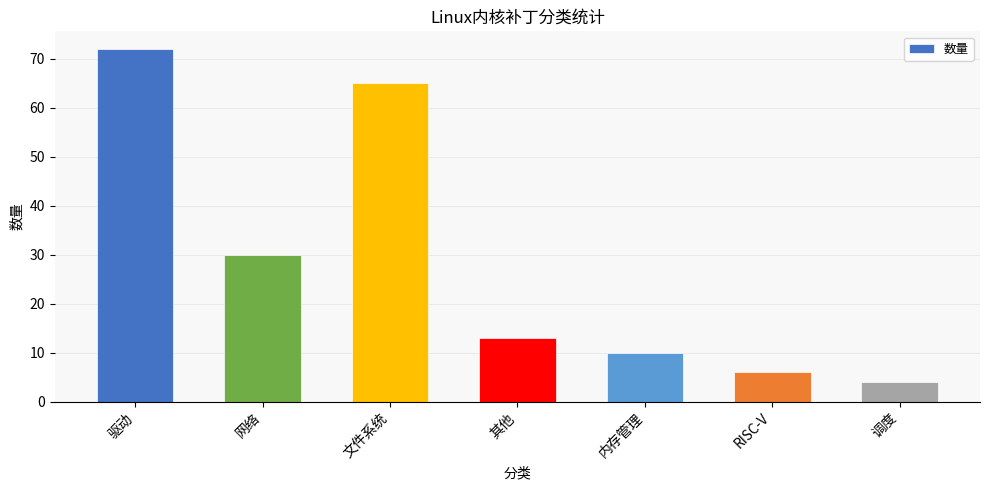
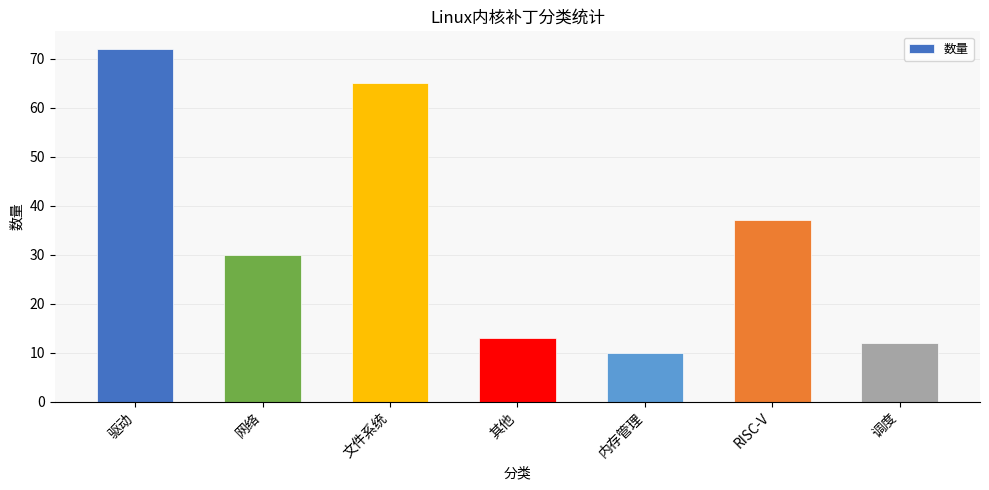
RISC-V: 6 -> 37
调度: 4 -> 12
